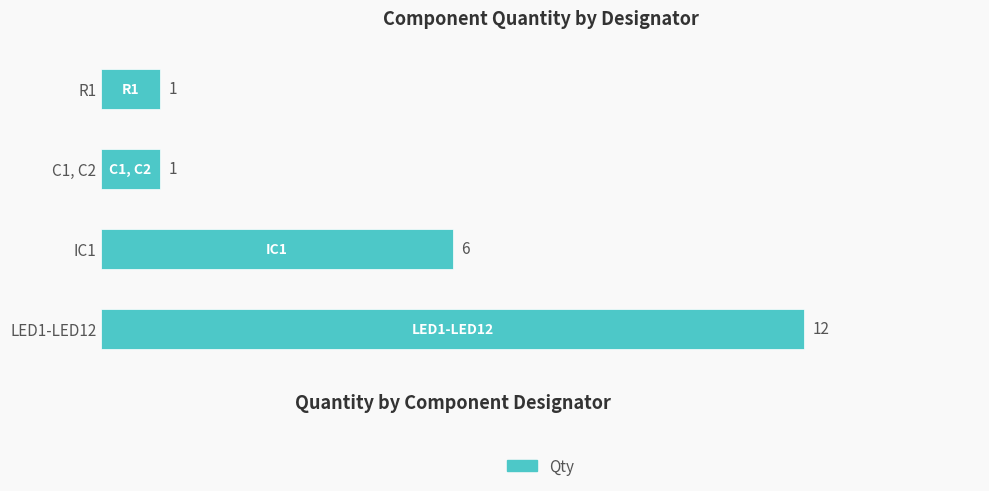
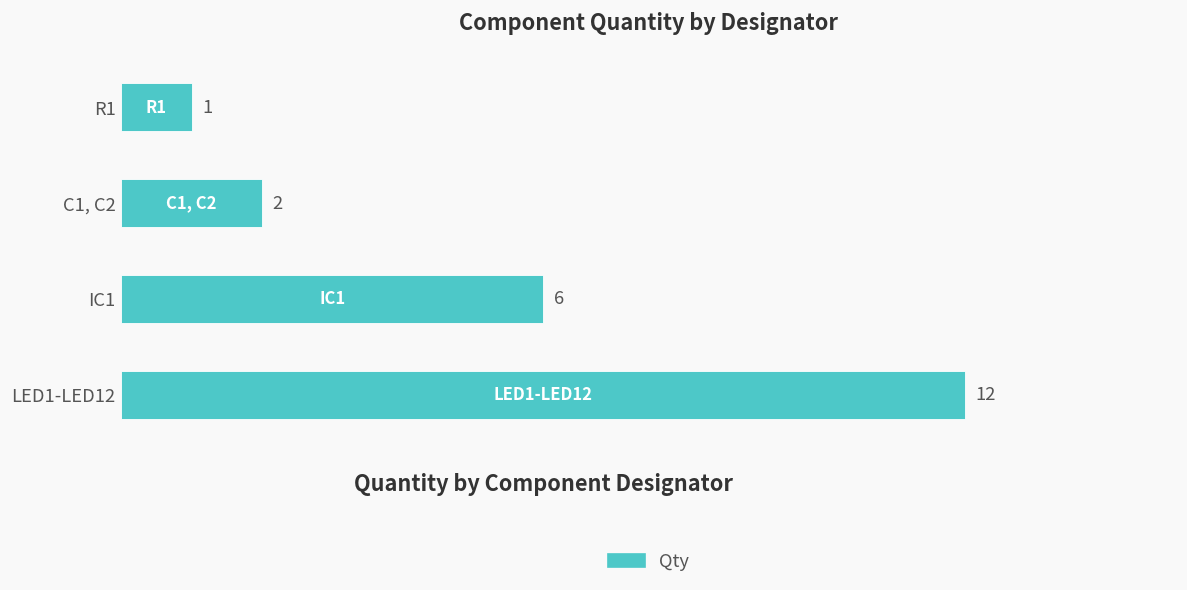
C1, C2: 1 -> 2
